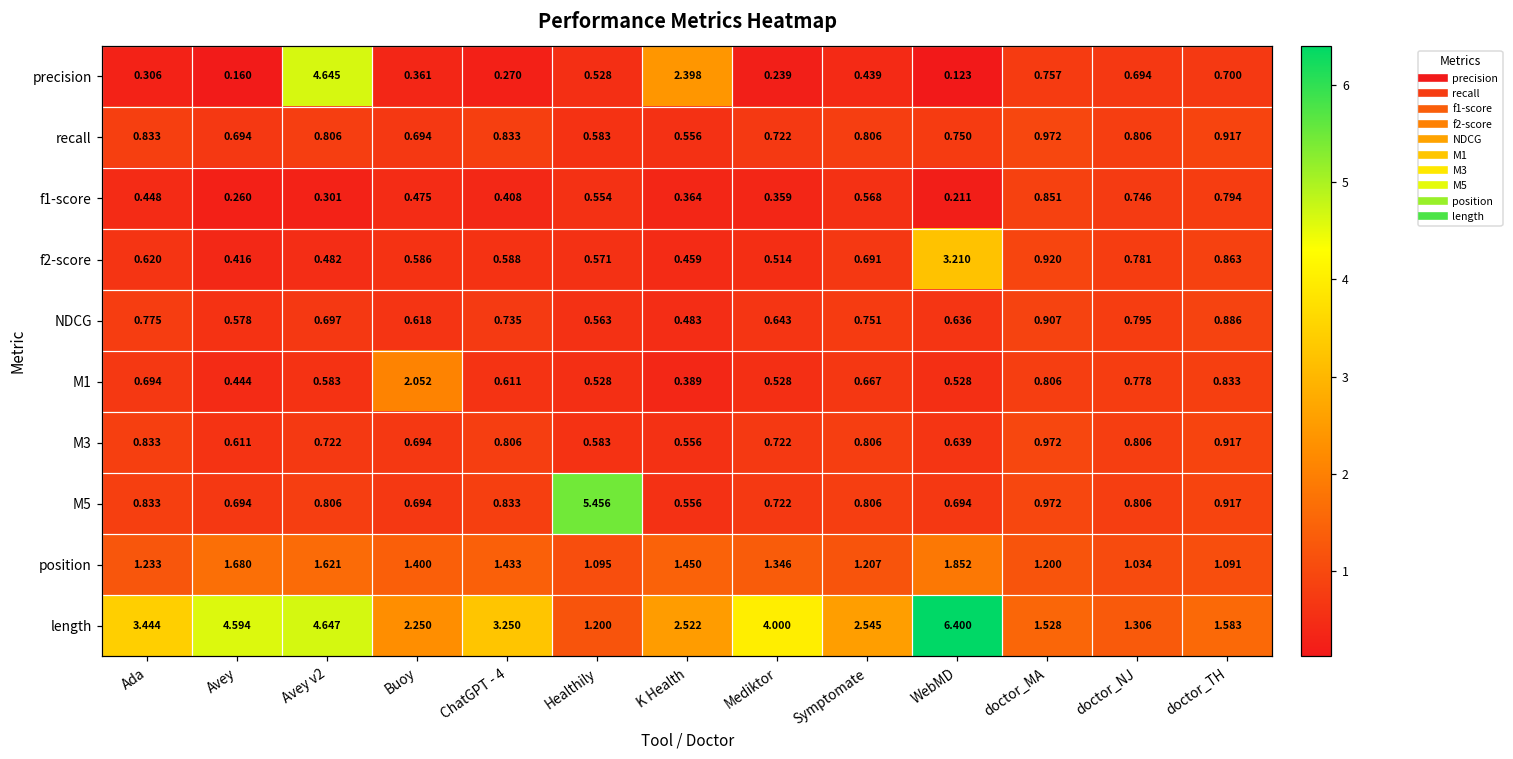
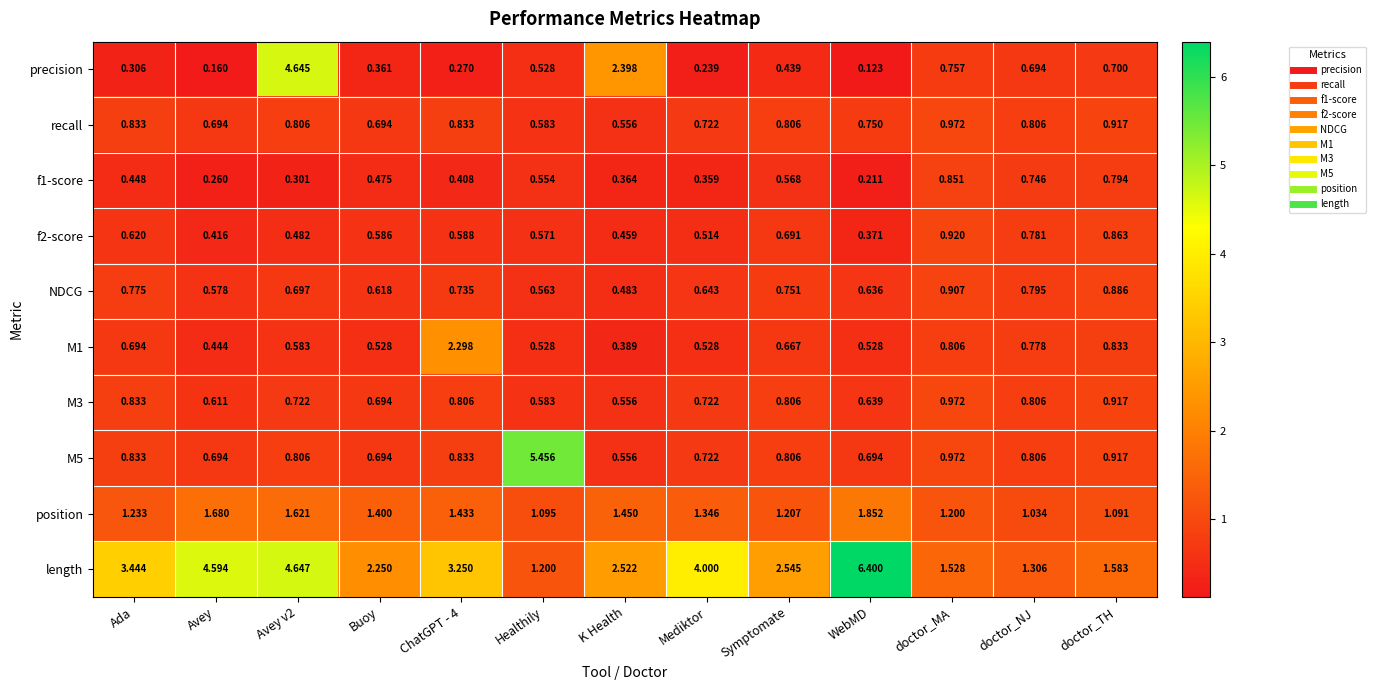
f2-score, WebMD: 3.210 -> 0.371
M1, Buoy: 2.052 -> 0.528
M1, ChatGPT - 4: 0.611 -> 2.298
